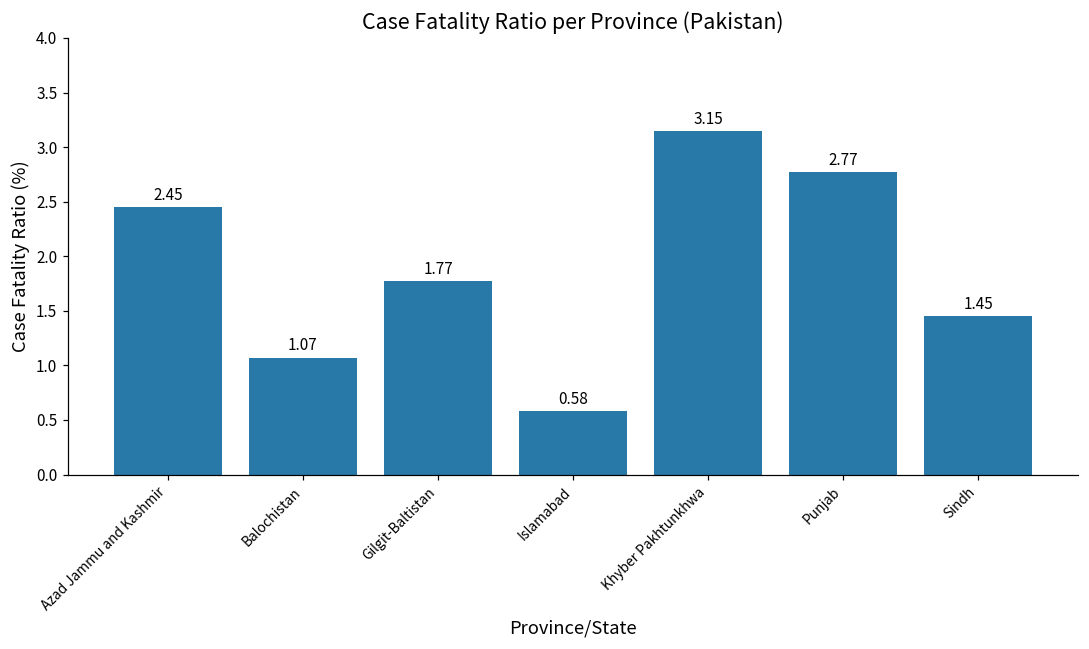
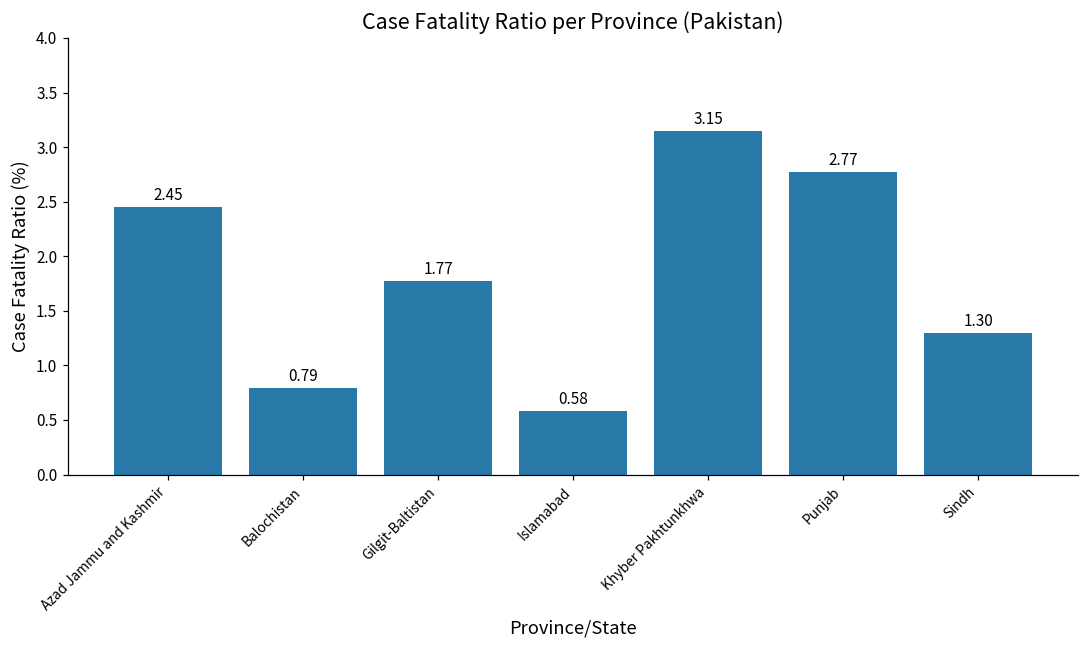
Balochistan: 1.07 -> 0.79
Sindh: 1.45 -> 1.30
